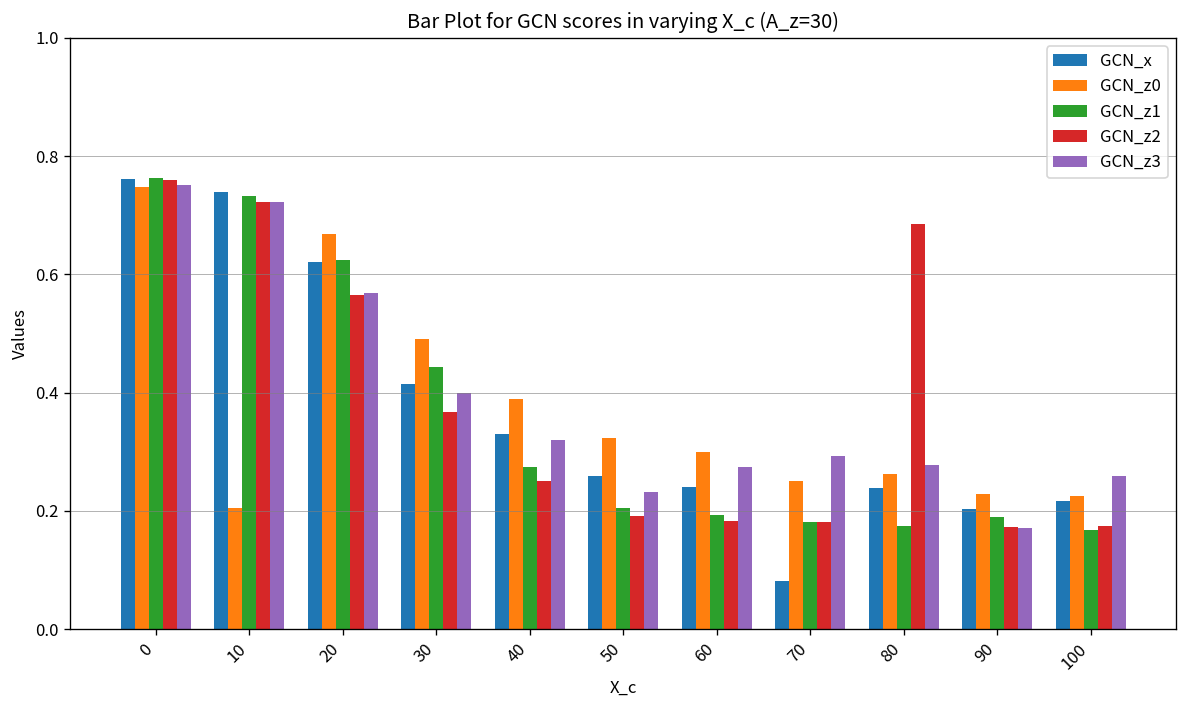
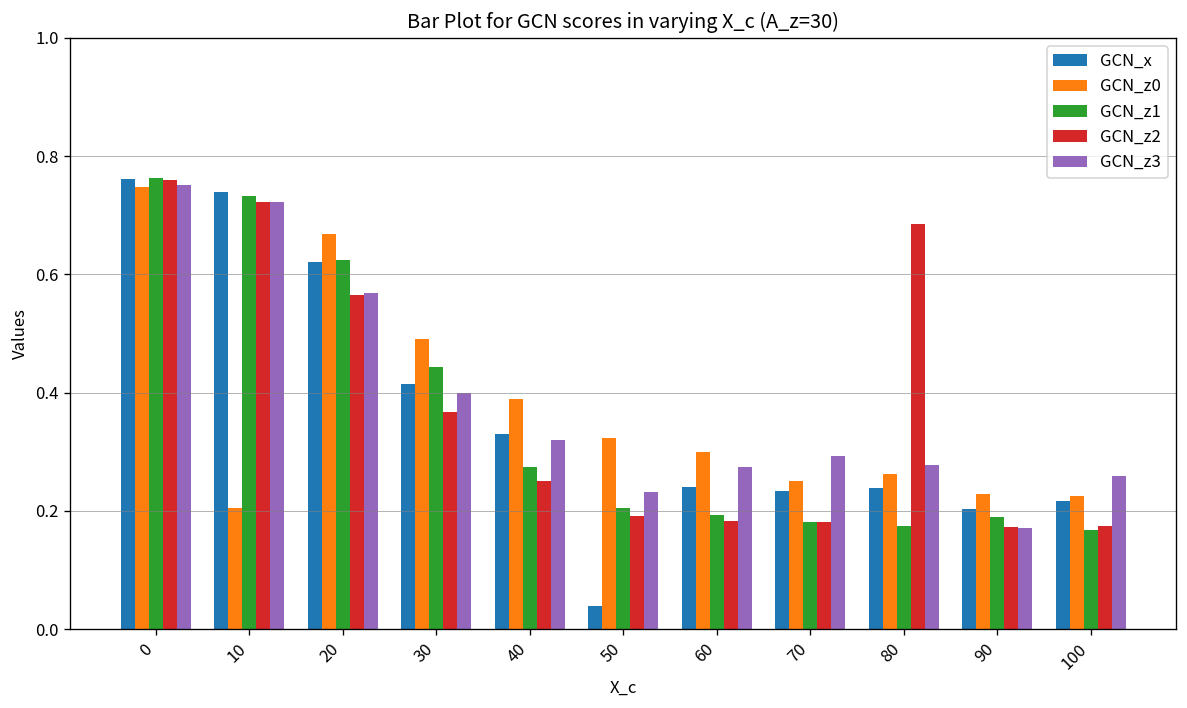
GCN_x, 50: 0.26 -> 0.04
GCN_x, 70: 0.08 -> 0.23
